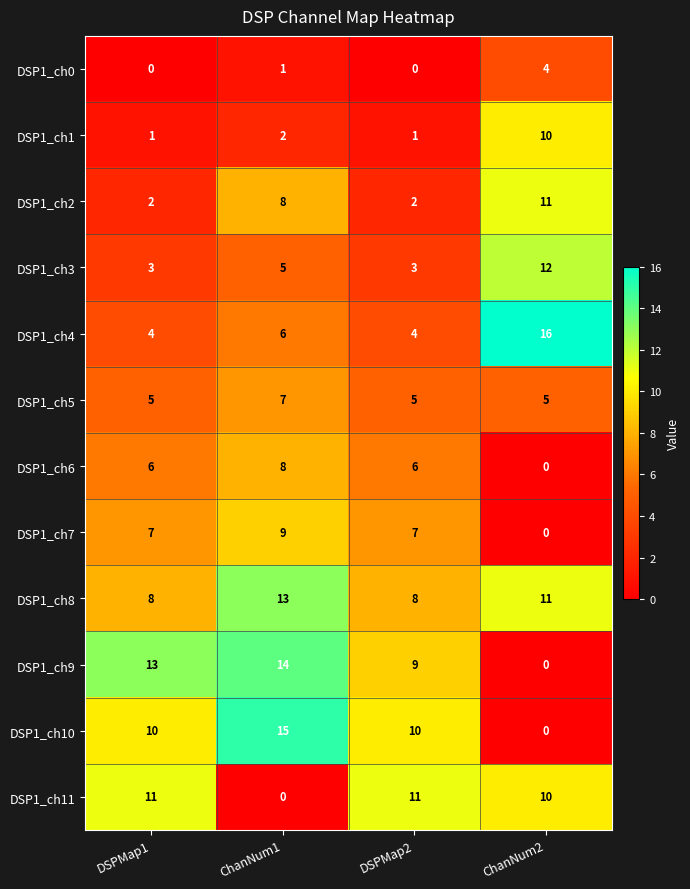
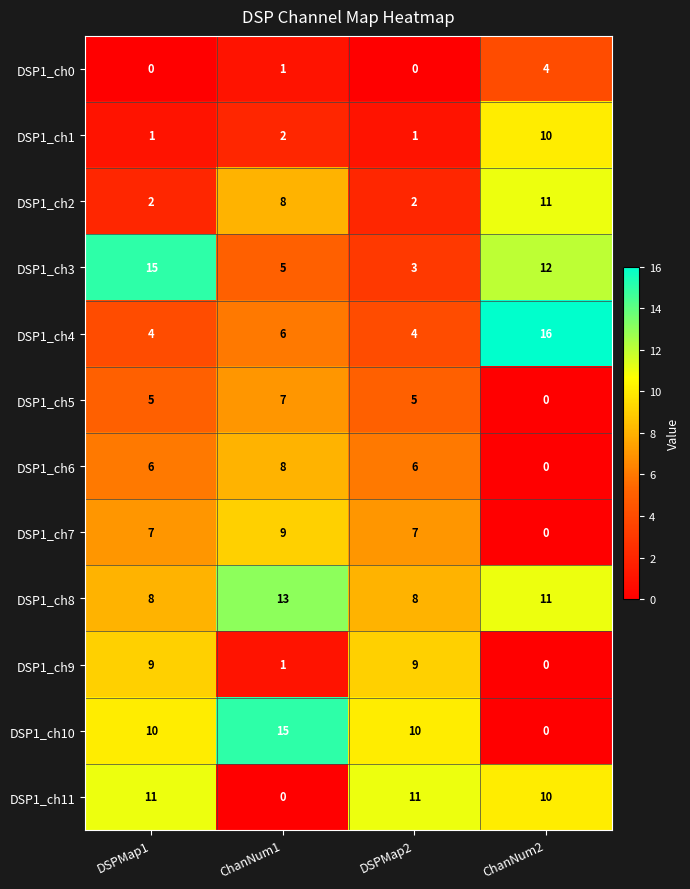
DSP1_ch3, DSPMap1: 3 -> 15
DSP1_ch5, ChanNum2: 5 -> 0
DSP1_ch9, DSPMap1: 13 -> 9
DSP1_ch9, ChanNum1: 14 -> 1
